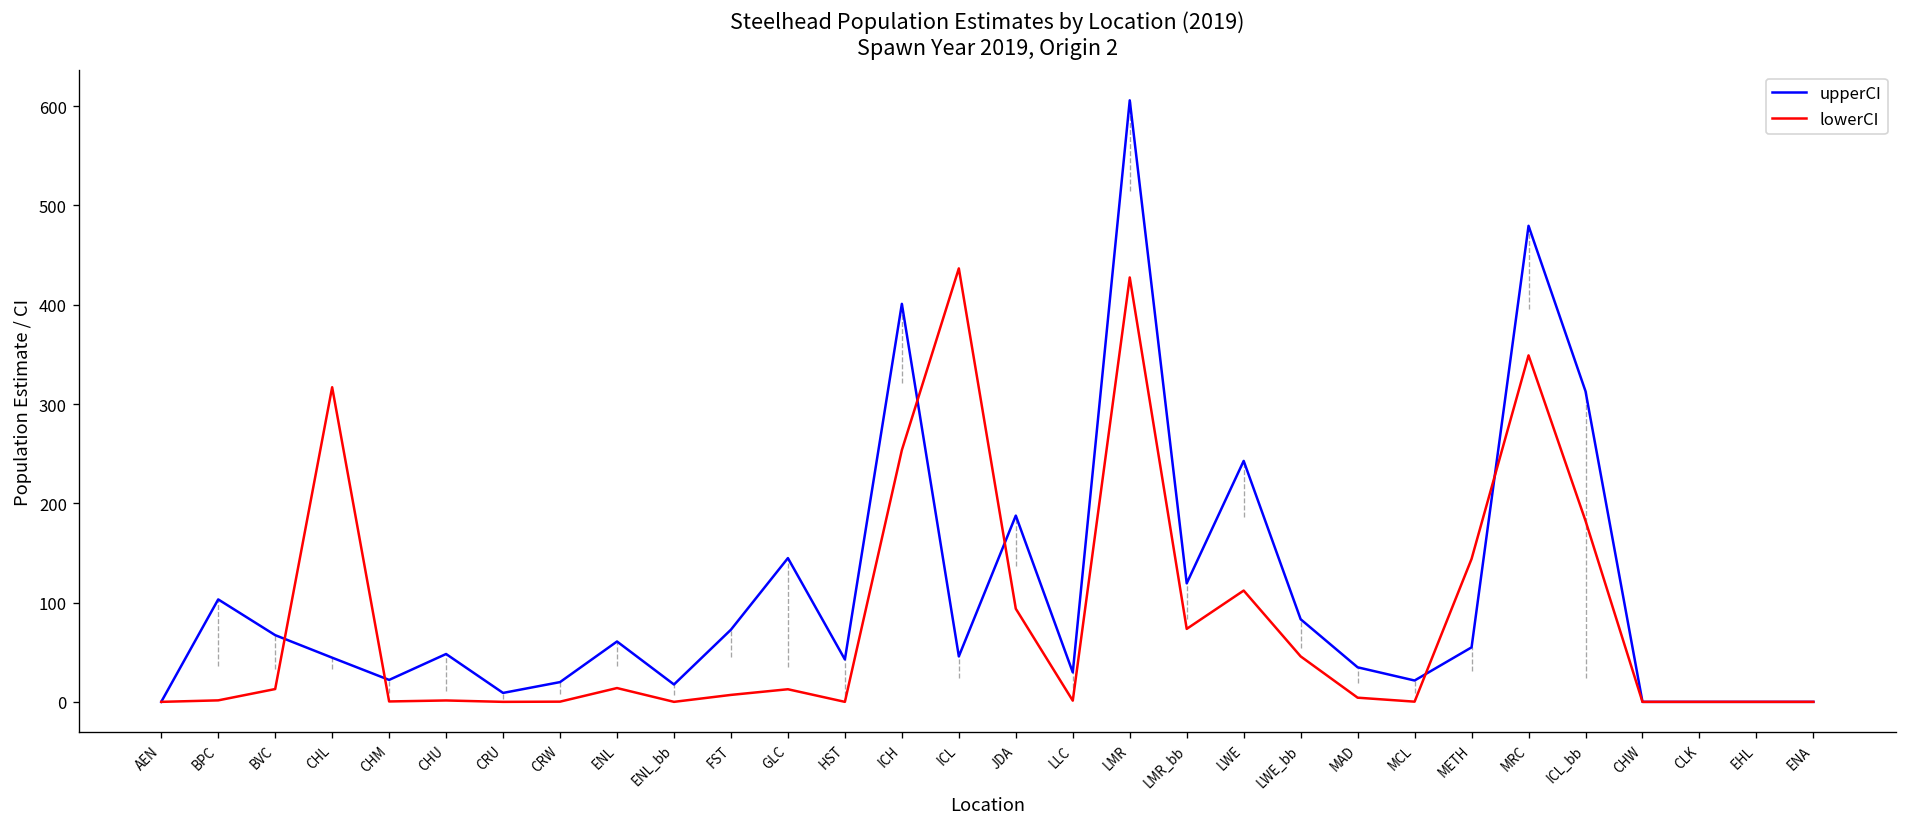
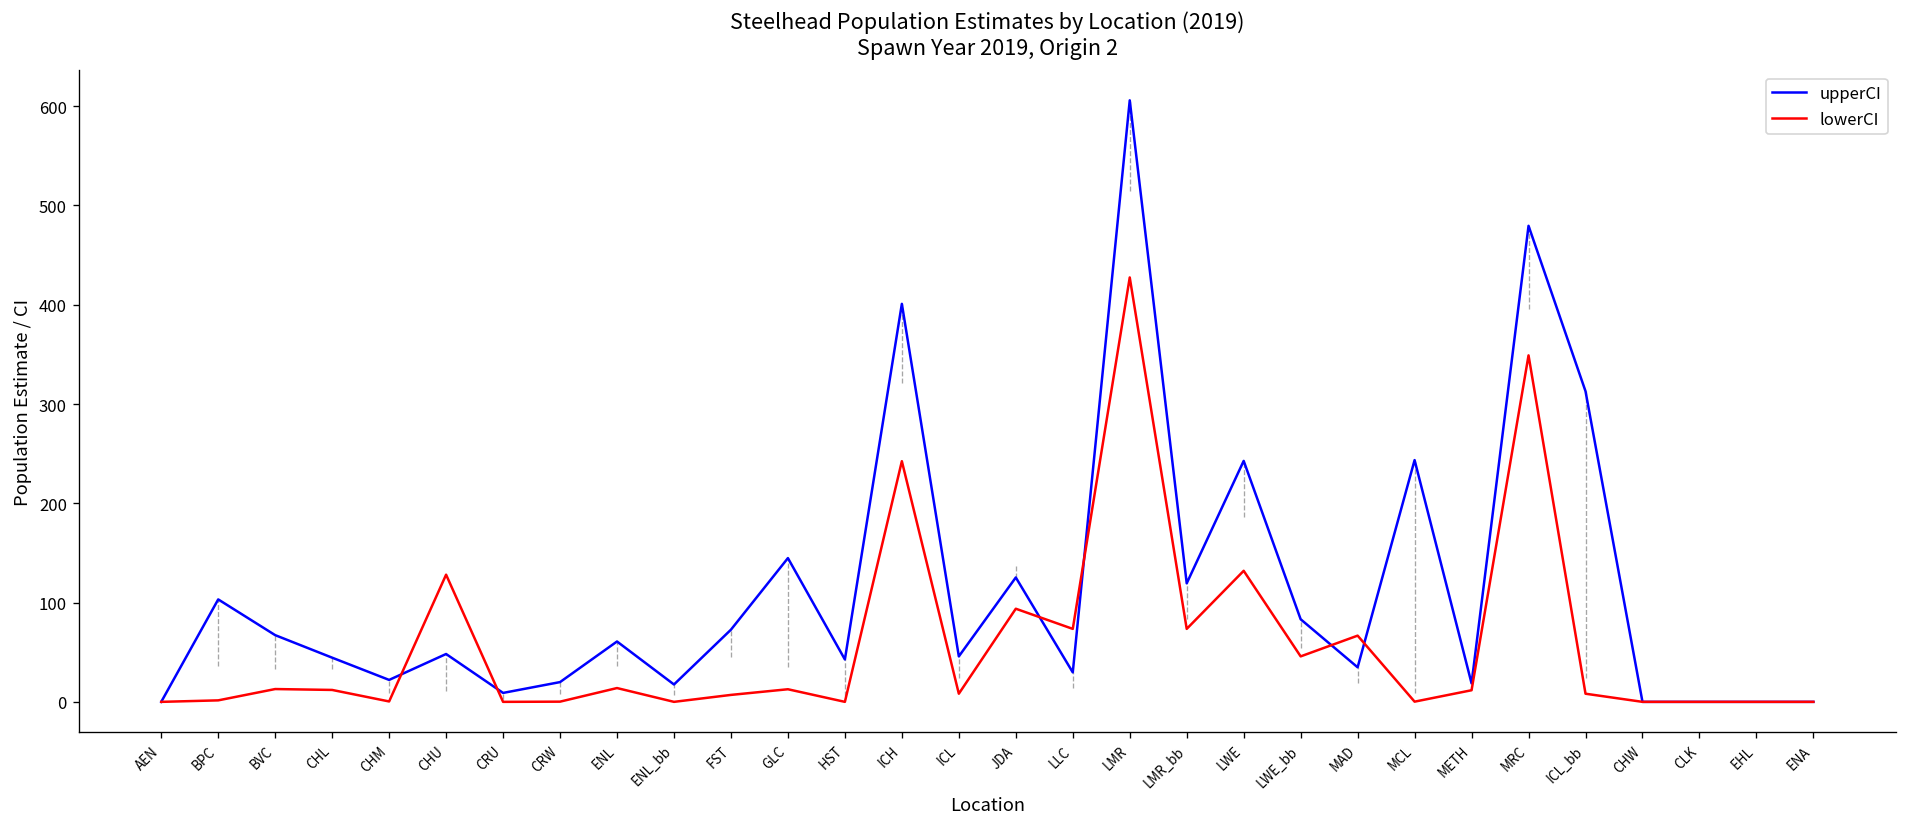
lowerCI, CHL: 320 -> 10
lowerCI, CHU: 0 -> 130
lowerCI, ICH: 250 -> 240
lowerCI, ICL: 440 -> 10
upperCI, JDA: 190 -> 130
lowerCI, LLC: 0 -> 70
lowerCI, LWE: 110 -> 130
lowerCI, MAD: 0 -> 70
upperCI, MCL: 20 -> 240
upperCI, METH: 50 -> 20
lowerCI, METH: 140 -> 10
lowerCI, ICL_bb: 180 -> 10
